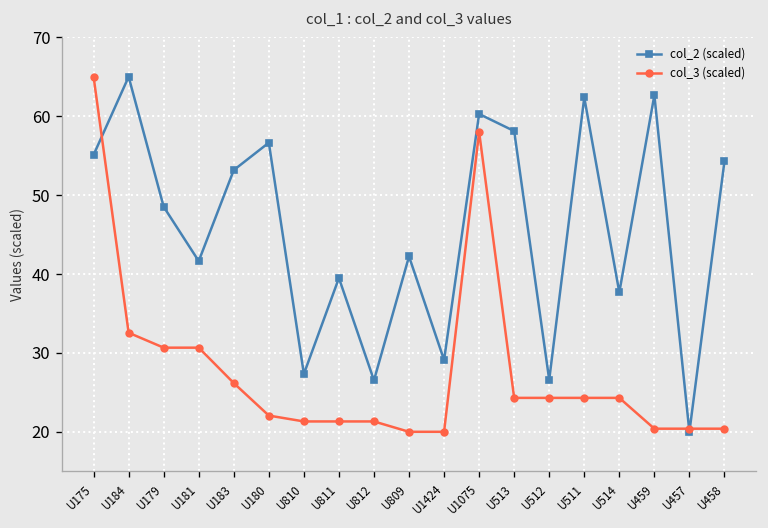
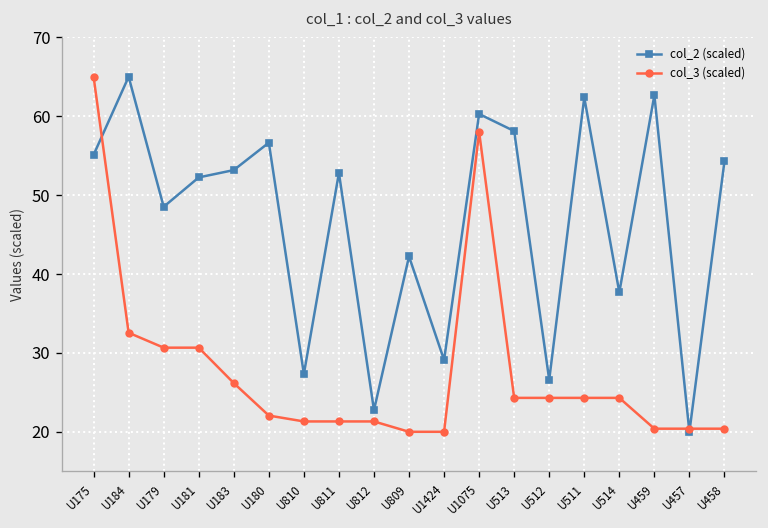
col_2 (scaled), U181: 42 -> 52
col_2 (scaled), U811: 39 -> 53
col_2 (scaled), U812: 27 -> 23
